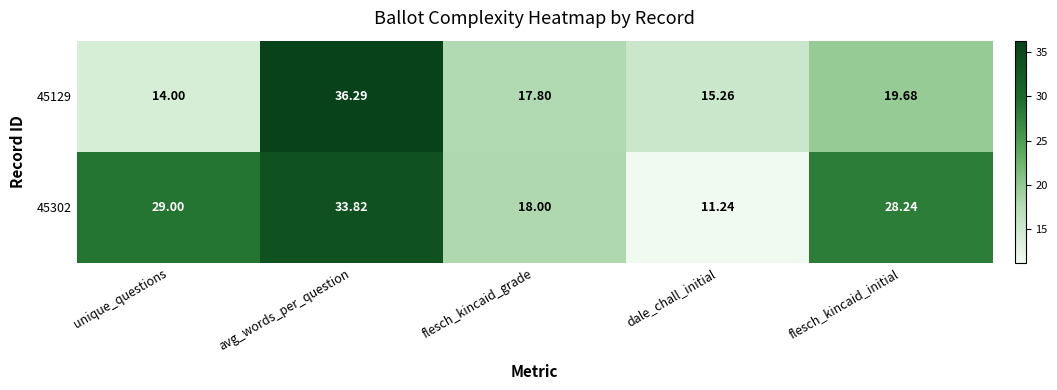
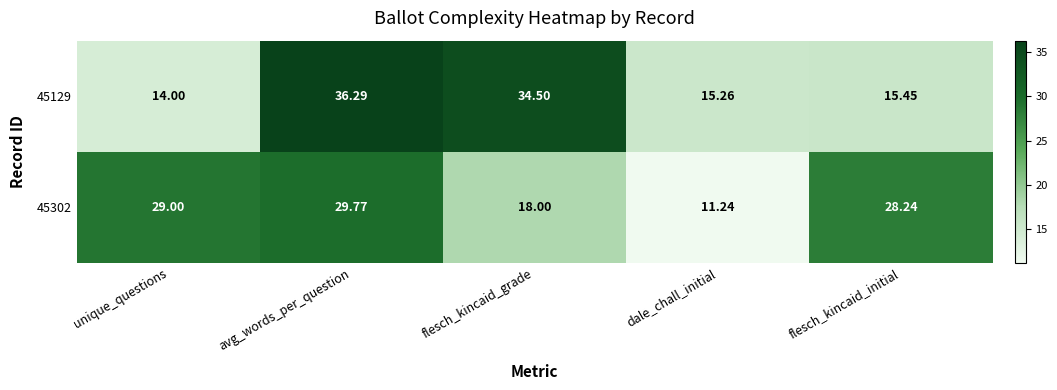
45129, flesch_kincaid_grade: 17.80 -> 34.50
45129, flesch_kincaid_initial: 19.68 -> 15.45
45302, avg_words_per_question: 33.82 -> 29.77
